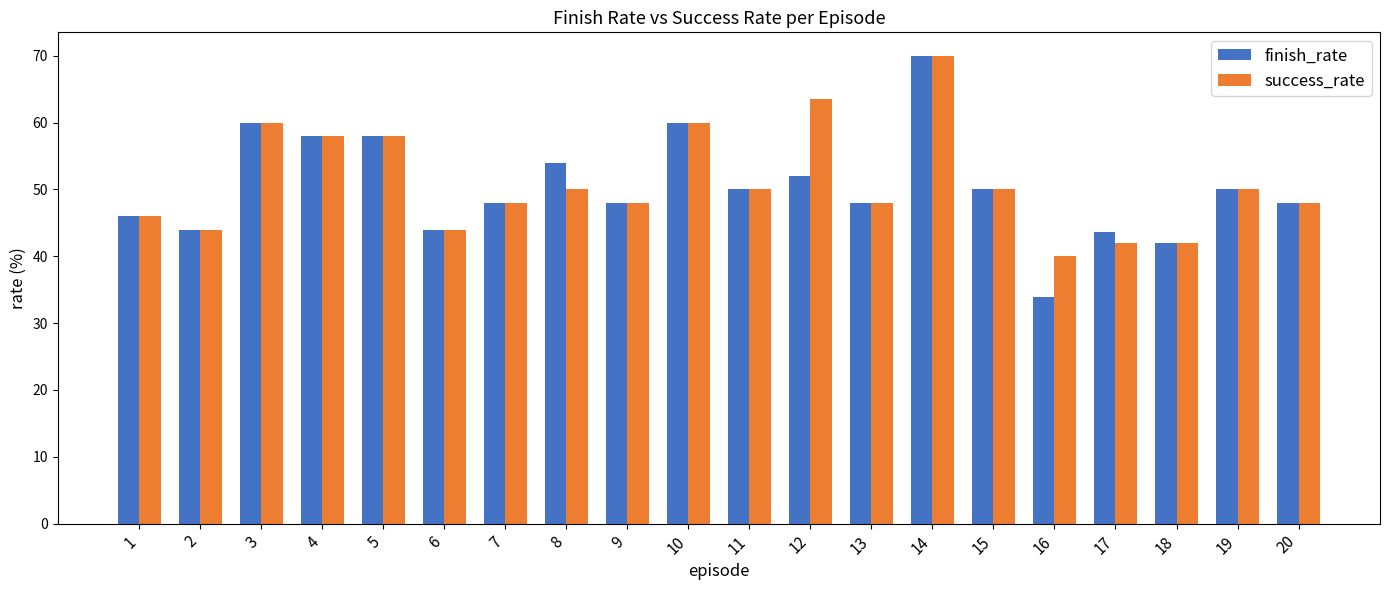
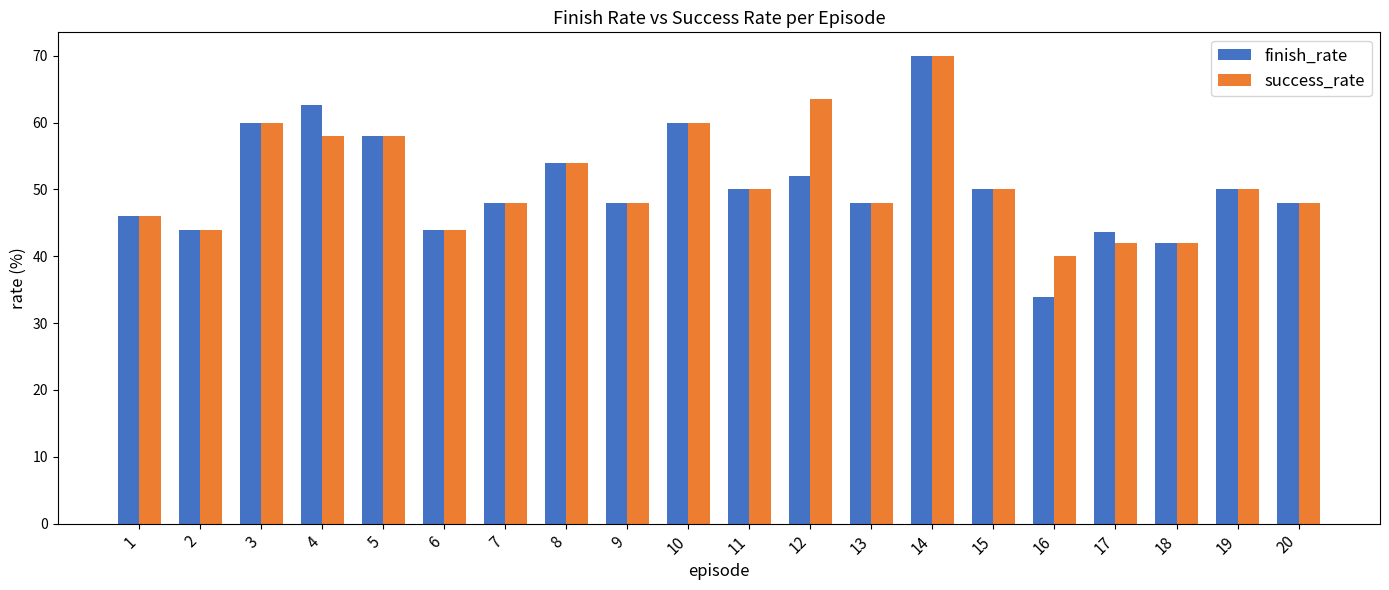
finish_rate, 4: 58 -> 63
success_rate, 8: 50 -> 54
